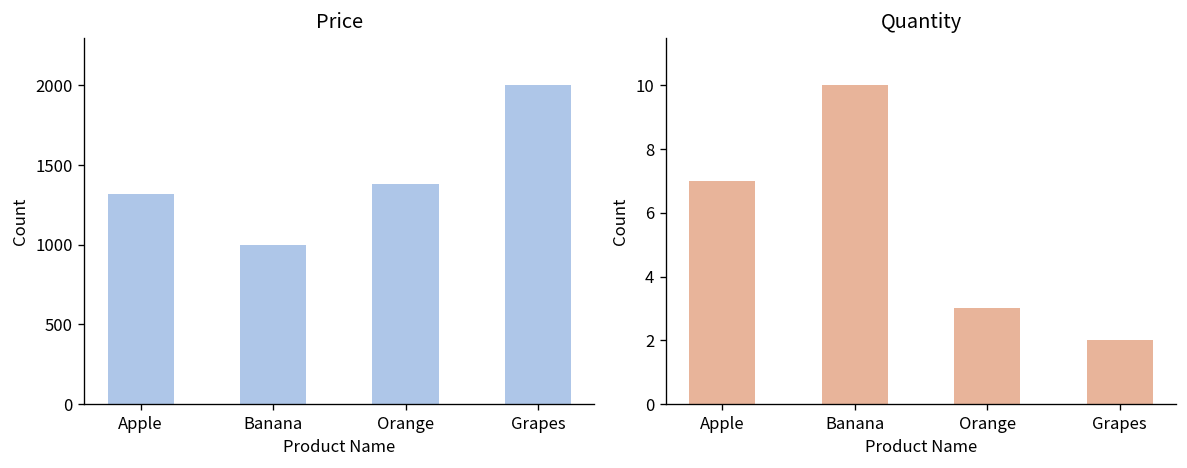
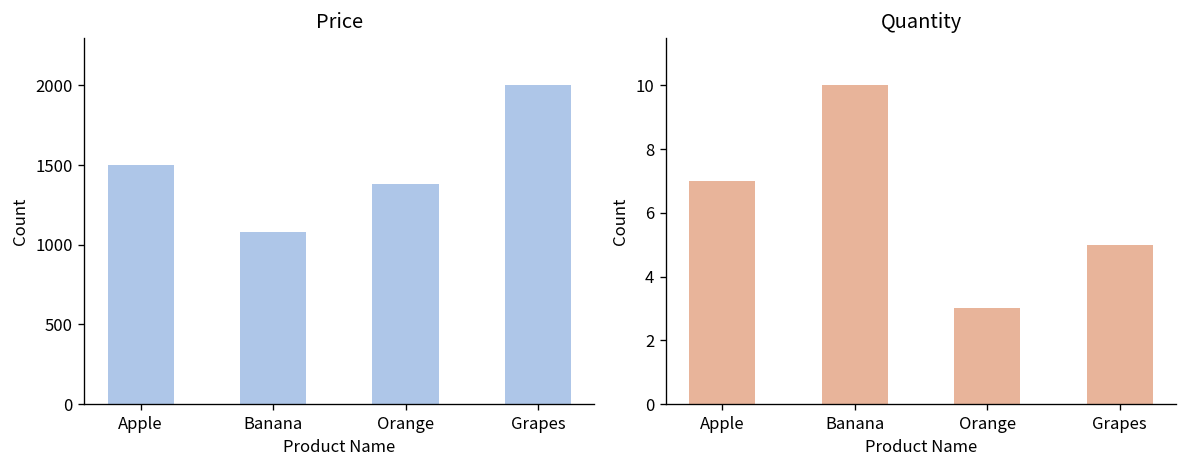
Price, Apple: 1320 -> 1500
Price, Banana: 1000 -> 1080
Quantity, Grapes: 2 -> 5
